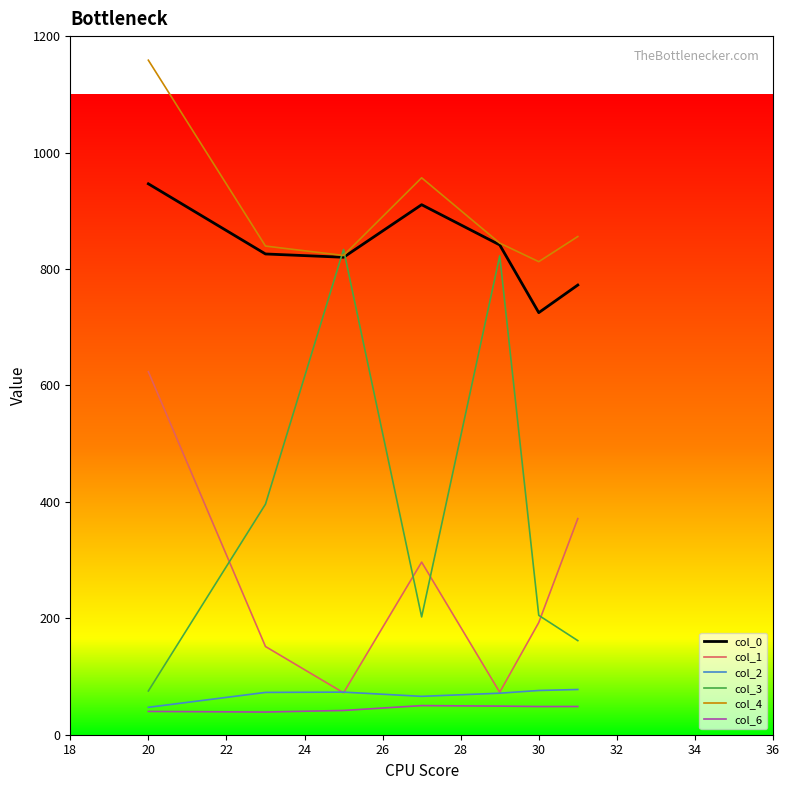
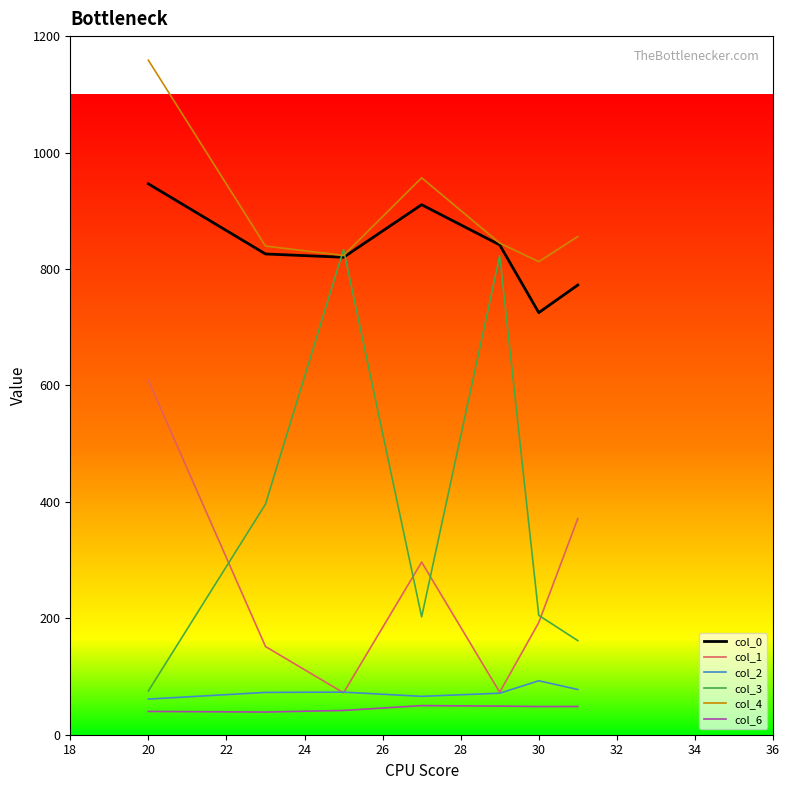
col_1, 20: 620 -> 610
col_2, 20: 50 -> 60
col_2, 30: 80 -> 90
